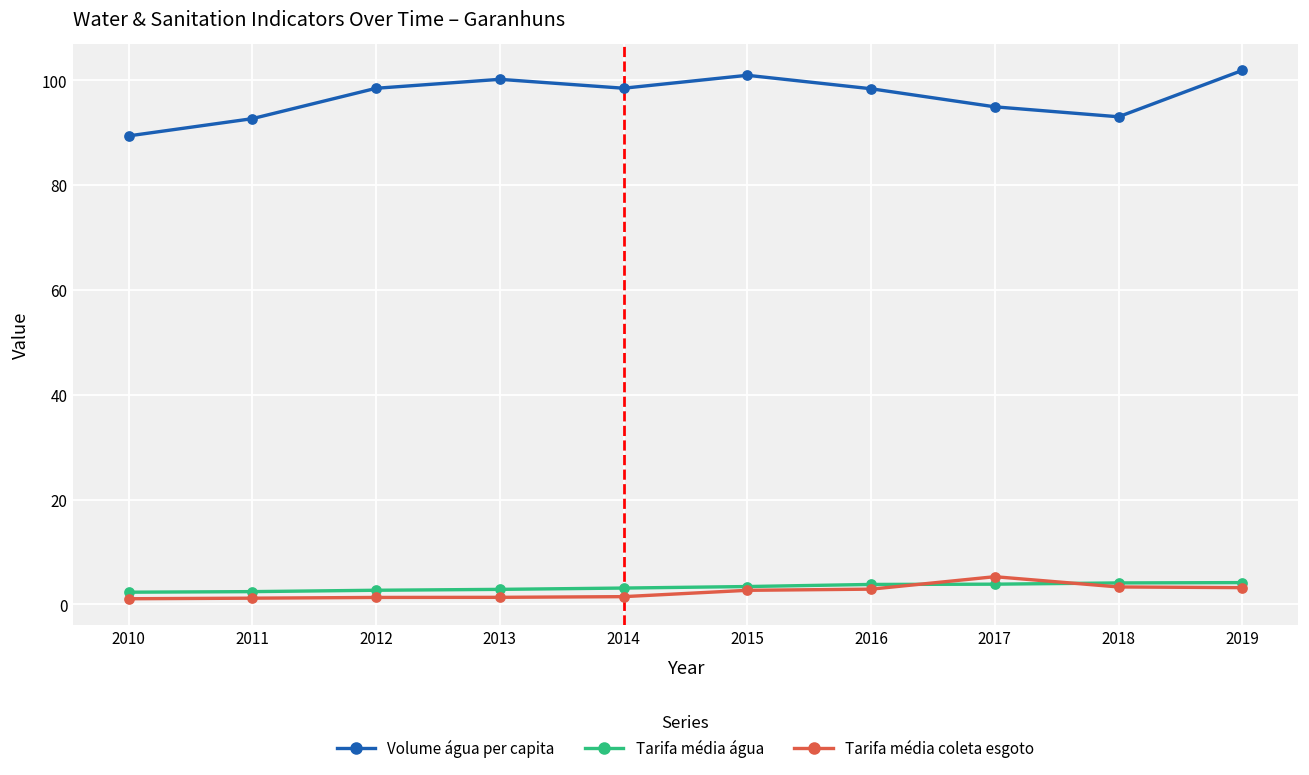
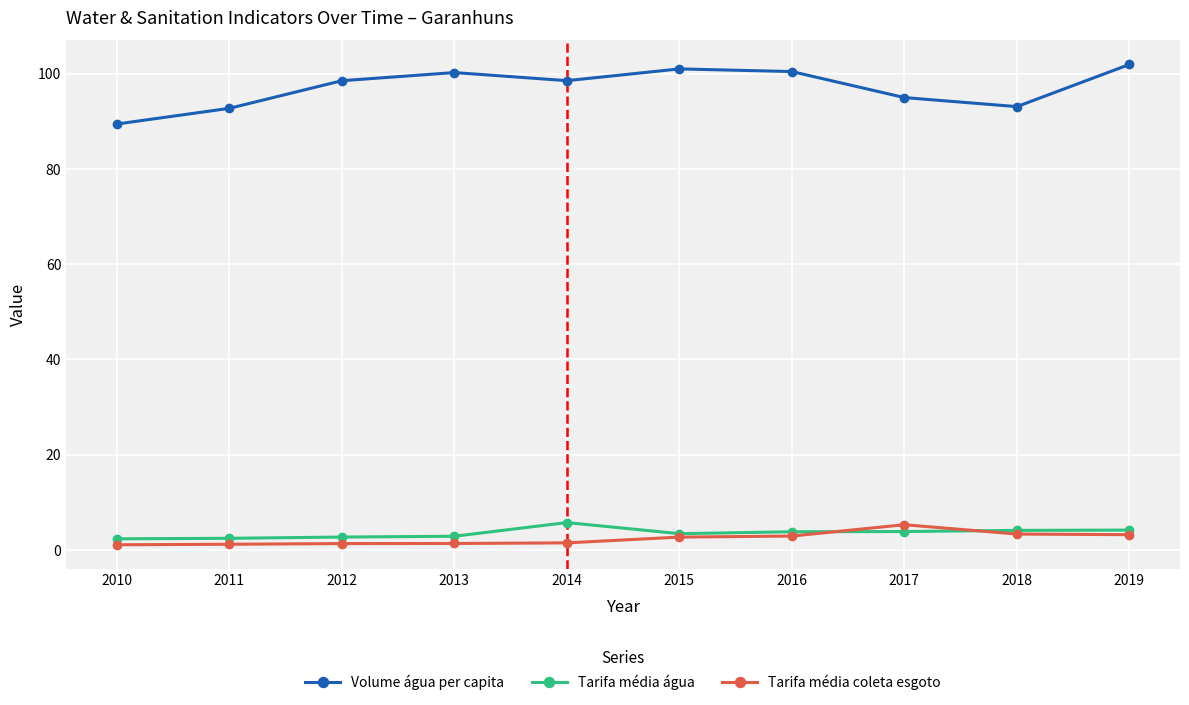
Tarifa média água, 2014: 3 -> 6
Volume água per capita, 2016: 98 -> 100
